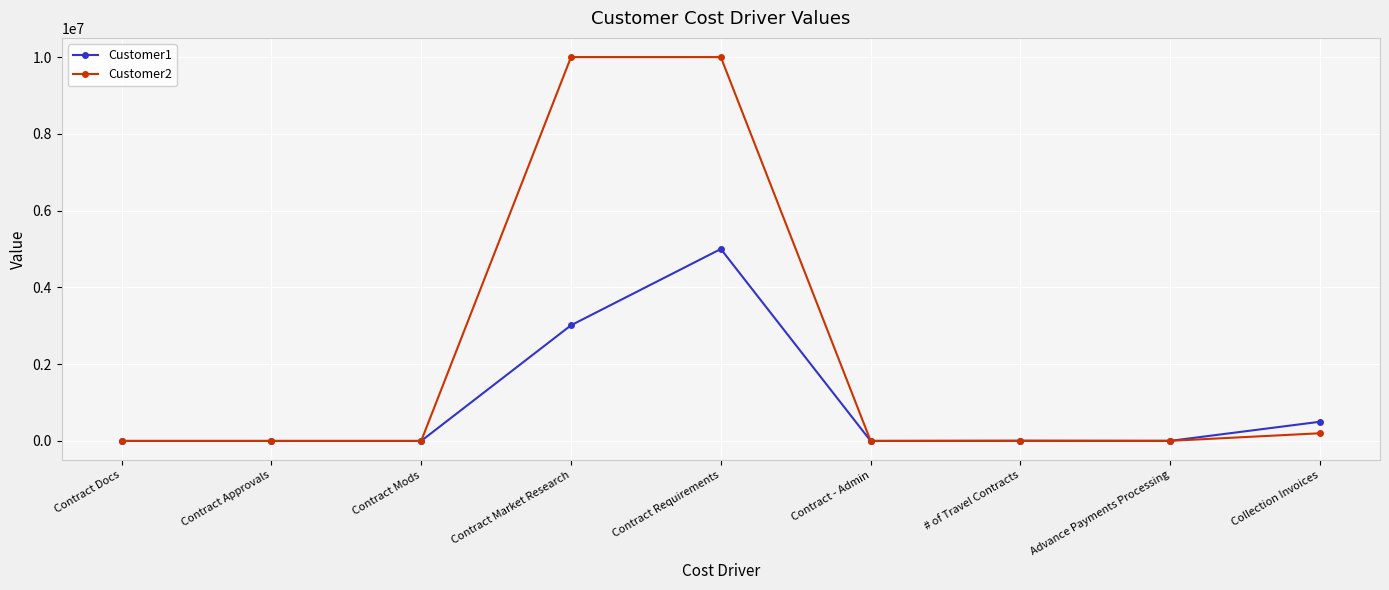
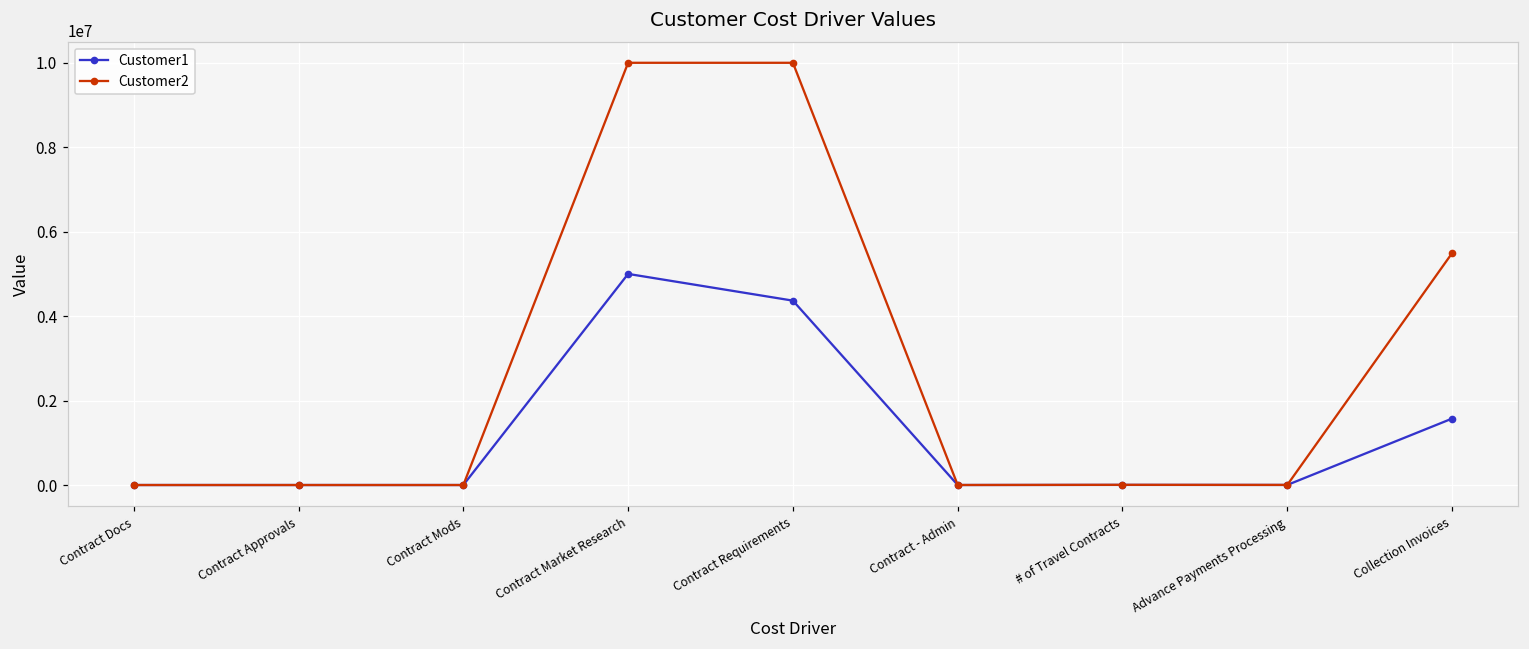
Customer1, Contract Market Research: 3000000 -> 5000000
Customer1, Contract Requirements: 5000000 -> 4400000
Customer1, Collection Invoices: 500000 -> 1600000
Customer2, Collection Invoices: 200000 -> 5500000
